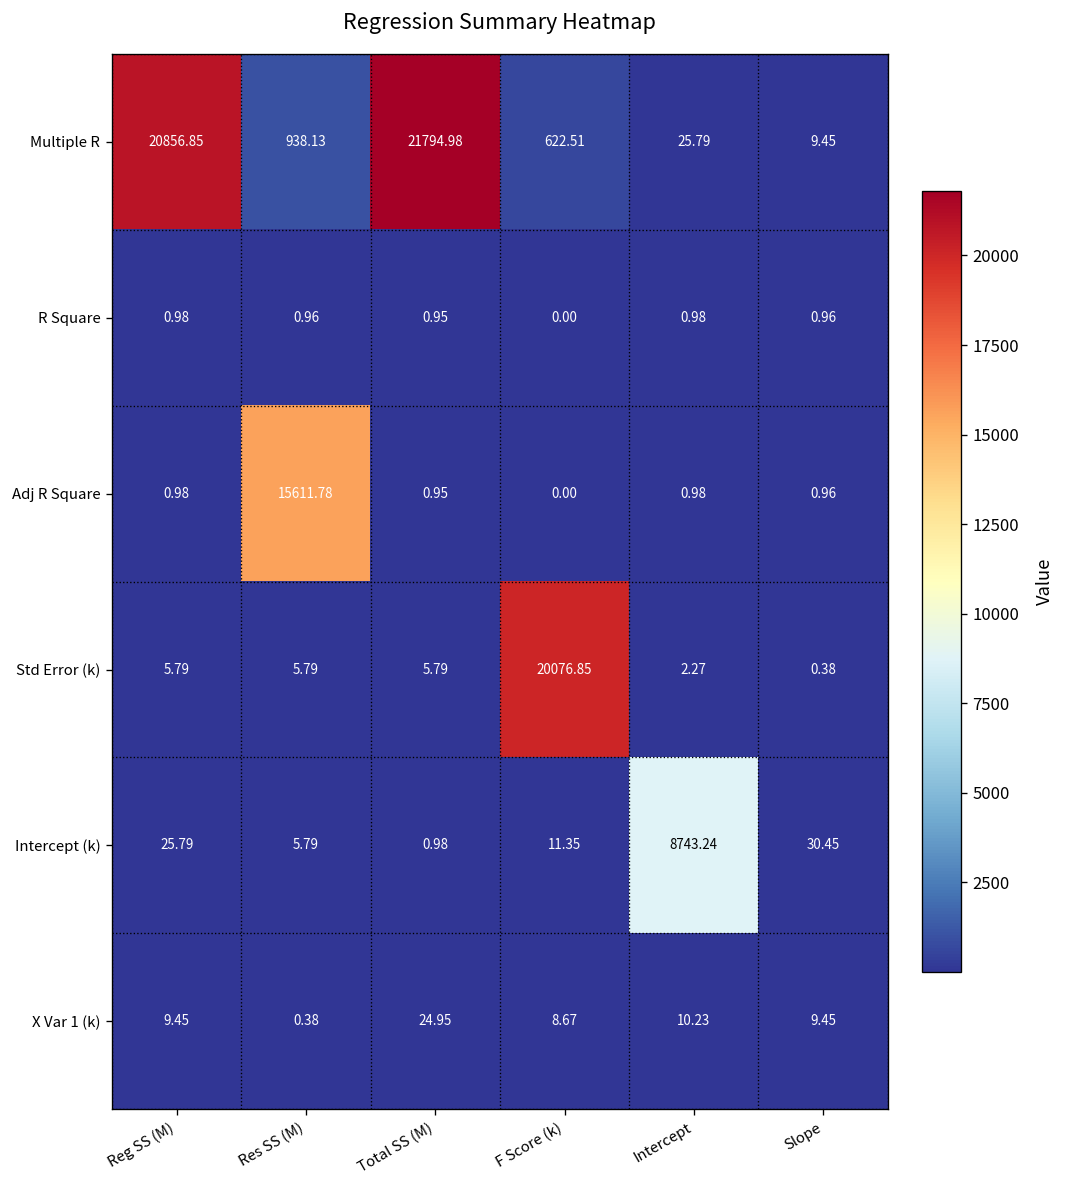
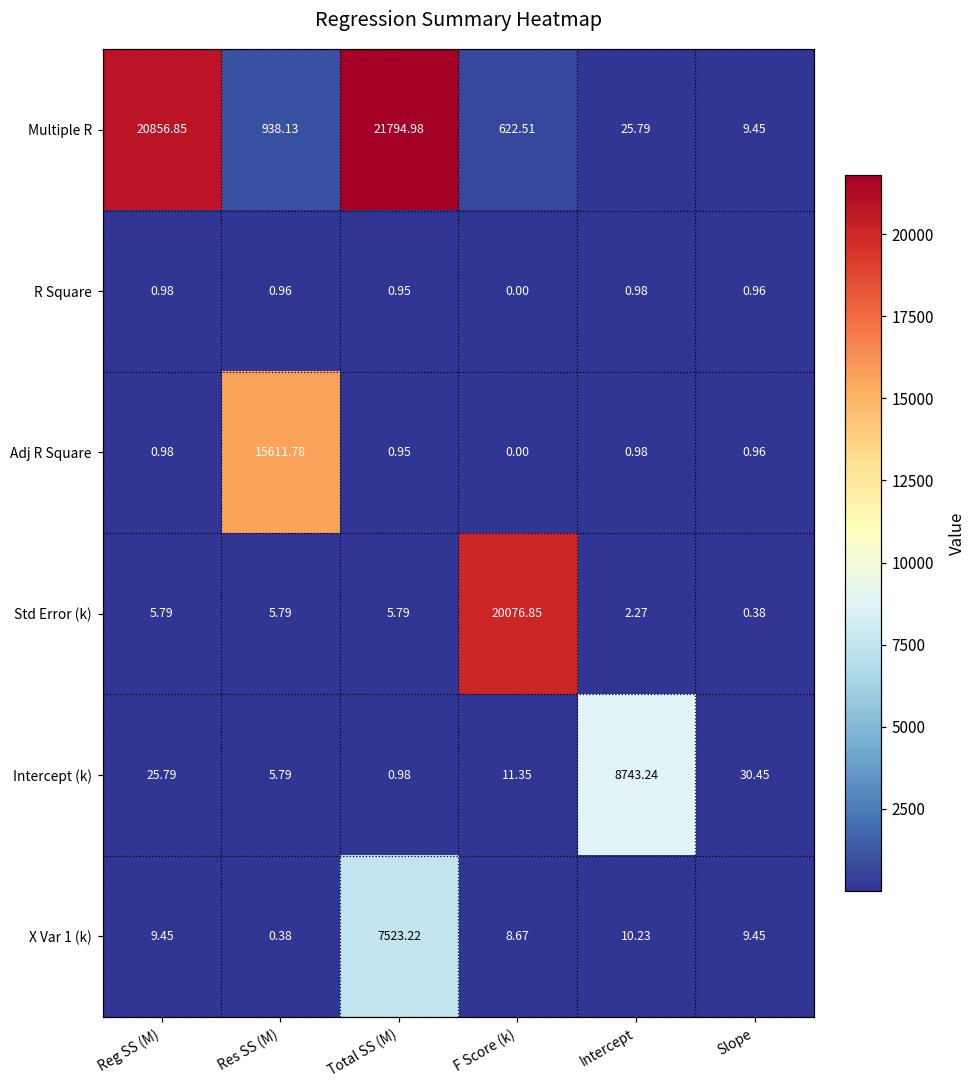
X Var 1 (k), Total SS (M): 24.95 -> 7523.22
